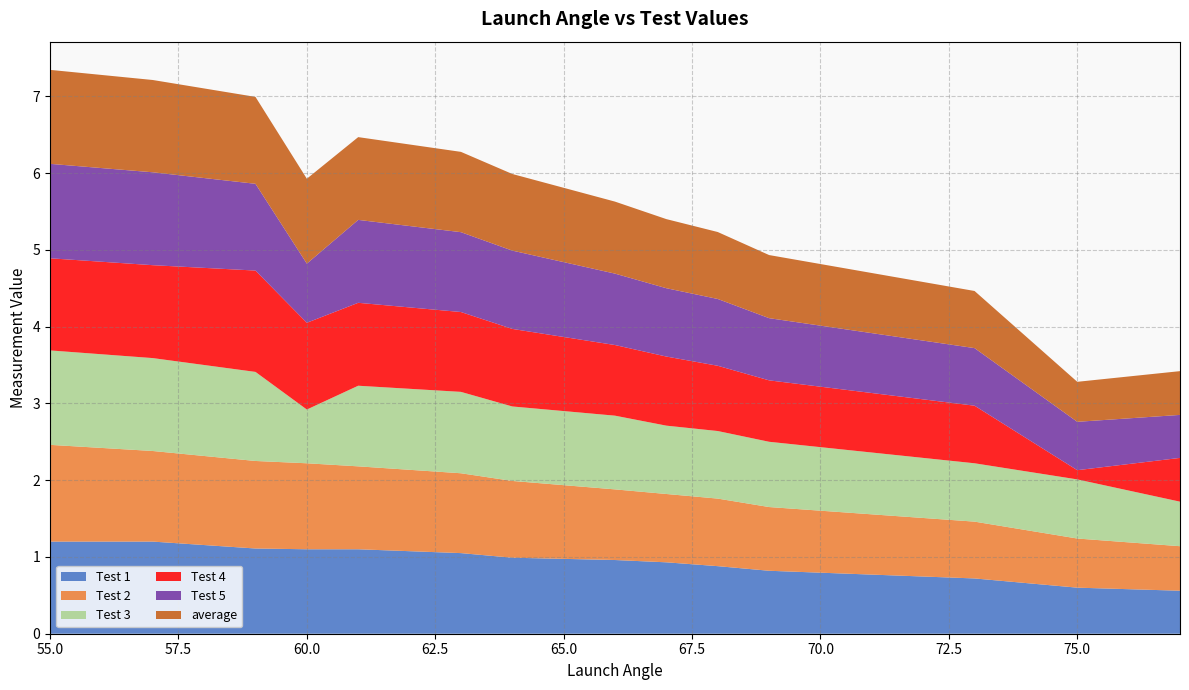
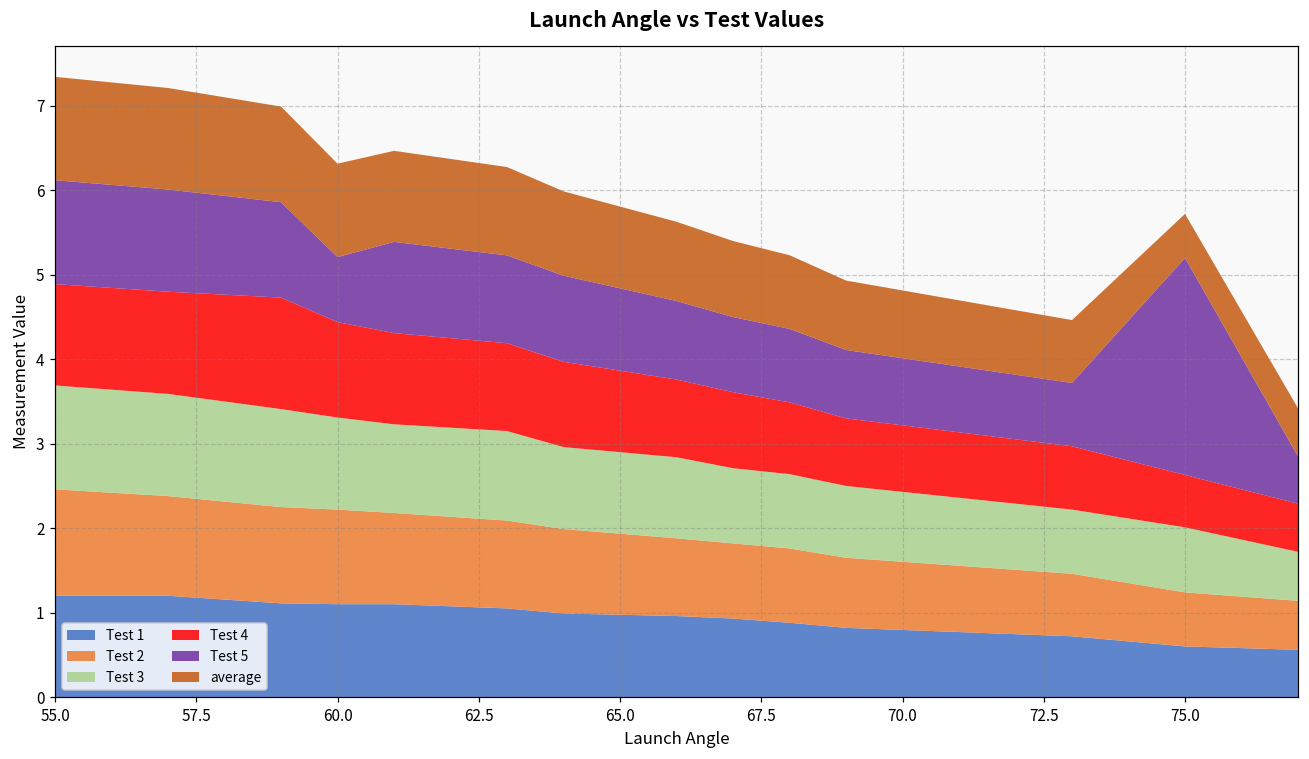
Test 3, 60.0: 0.7 -> 1.1
Test 4, 75.0: 0.1 -> 0.6
Test 5, 75.0: 0.6 -> 2.6
